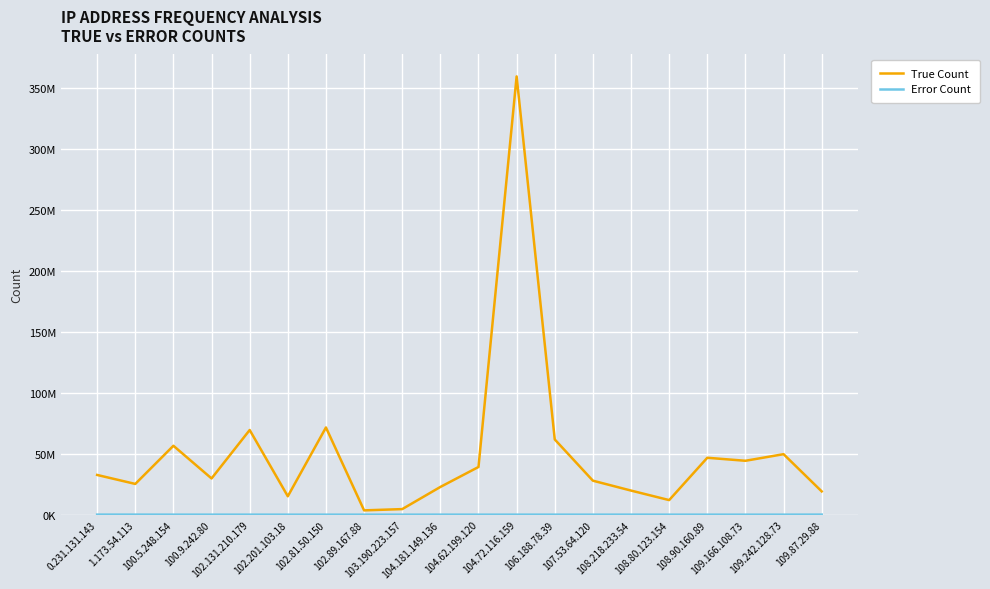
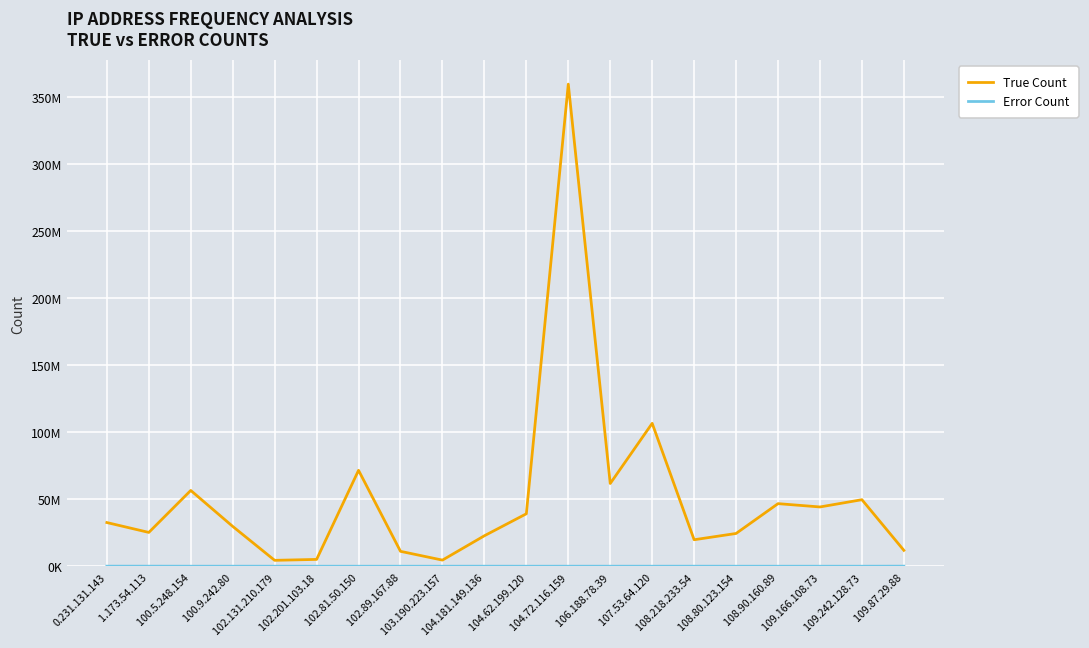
True Count, 102.131.210.179: 69000000 -> 4000000
True Count, 102.201.103.18: 15000000 -> 5000000
True Count, 102.89.167.88: 4000000 -> 11000000
True Count, 107.53.64.120: 28000000 -> 107000000
True Count, 108.80.123.154: 12000000 -> 24000000
True Count, 109.87.29.88: 19000000 -> 12000000
